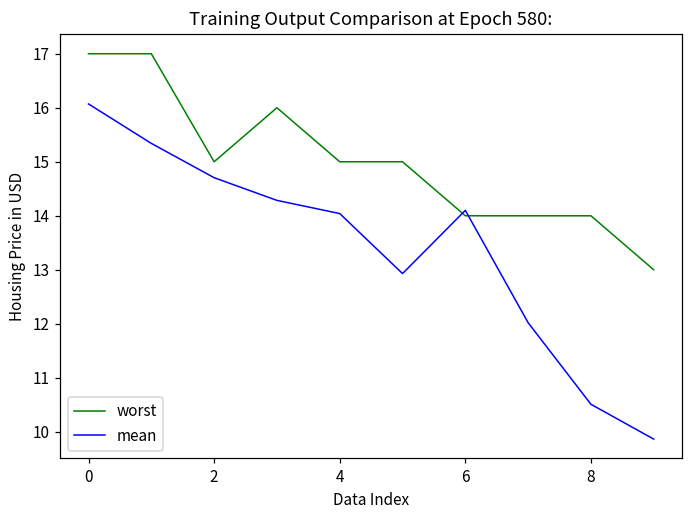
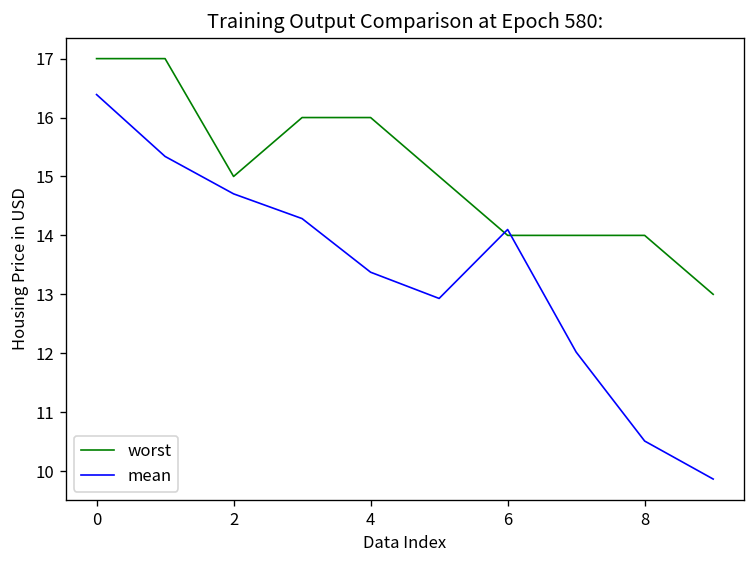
mean, 0: 16.1 -> 16.4
worst, 4: 15 -> 16
mean, 4: 14.0 -> 13.4
